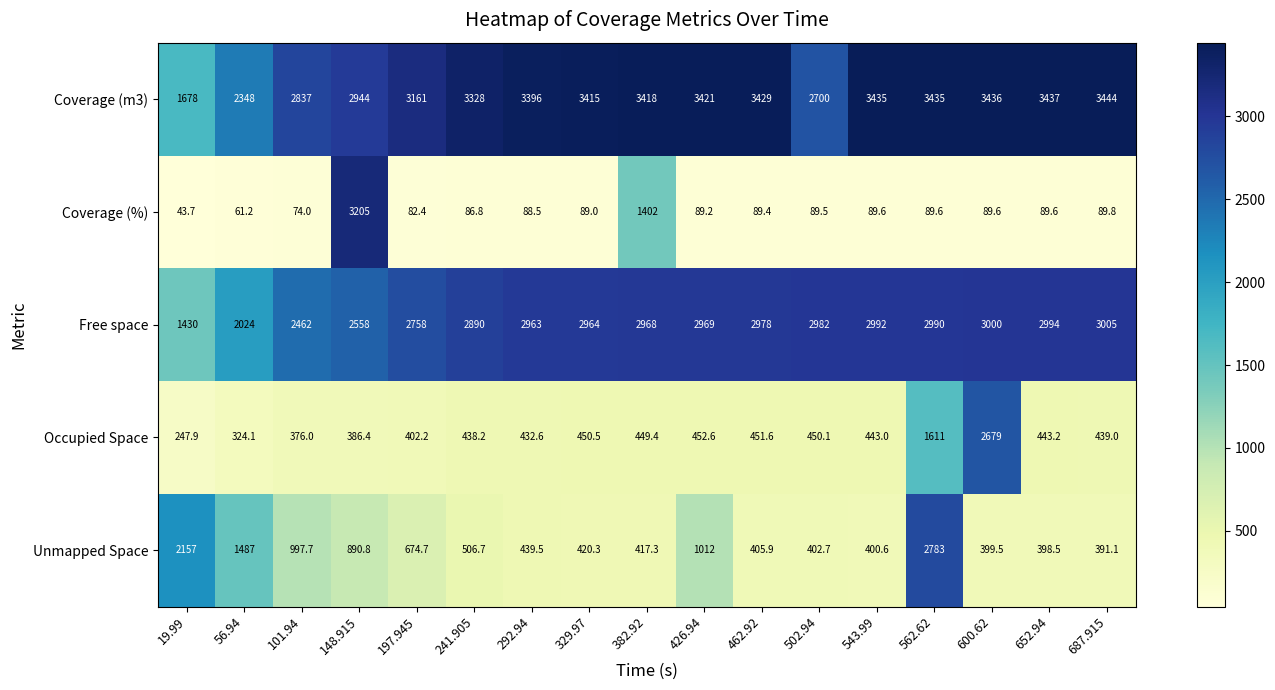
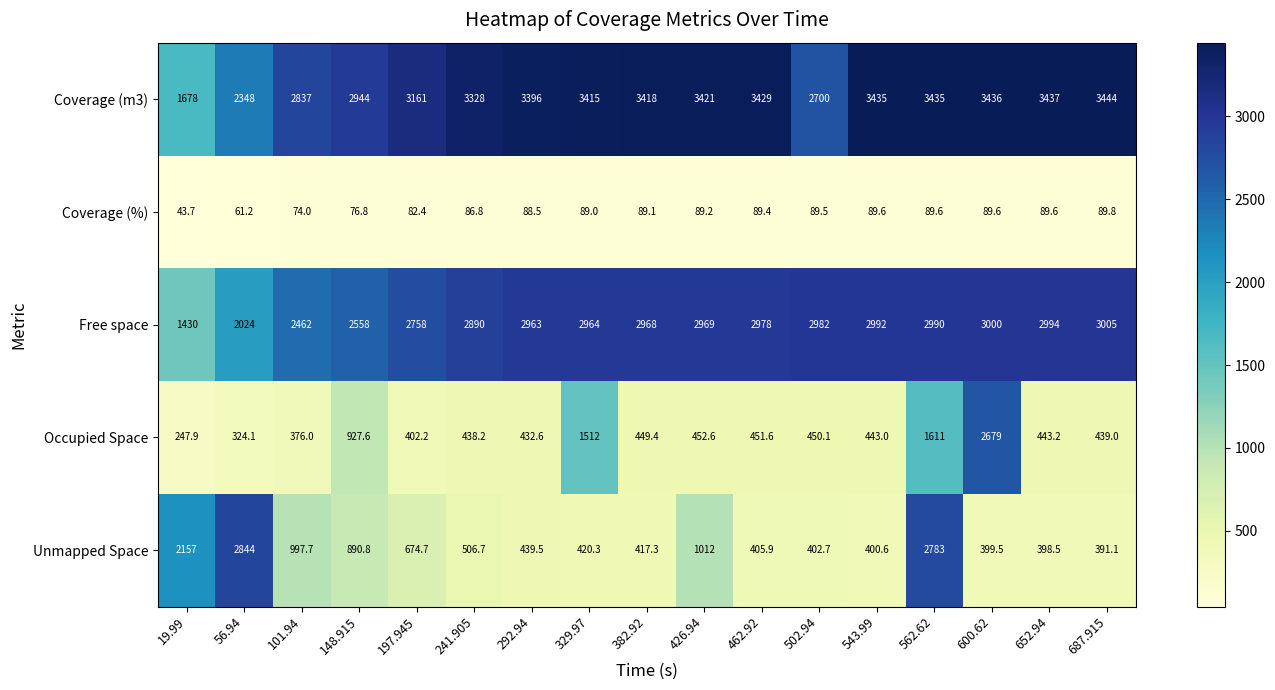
Coverage (%), 148.915: 3205 -> 76.8
Coverage (%), 382.92: 1402 -> 89.1
Occupied Space, 148.915: 386.4 -> 927.6
Occupied Space, 329.97: 450.5 -> 1512
Unmapped Space, 56.94: 1487 -> 2844
